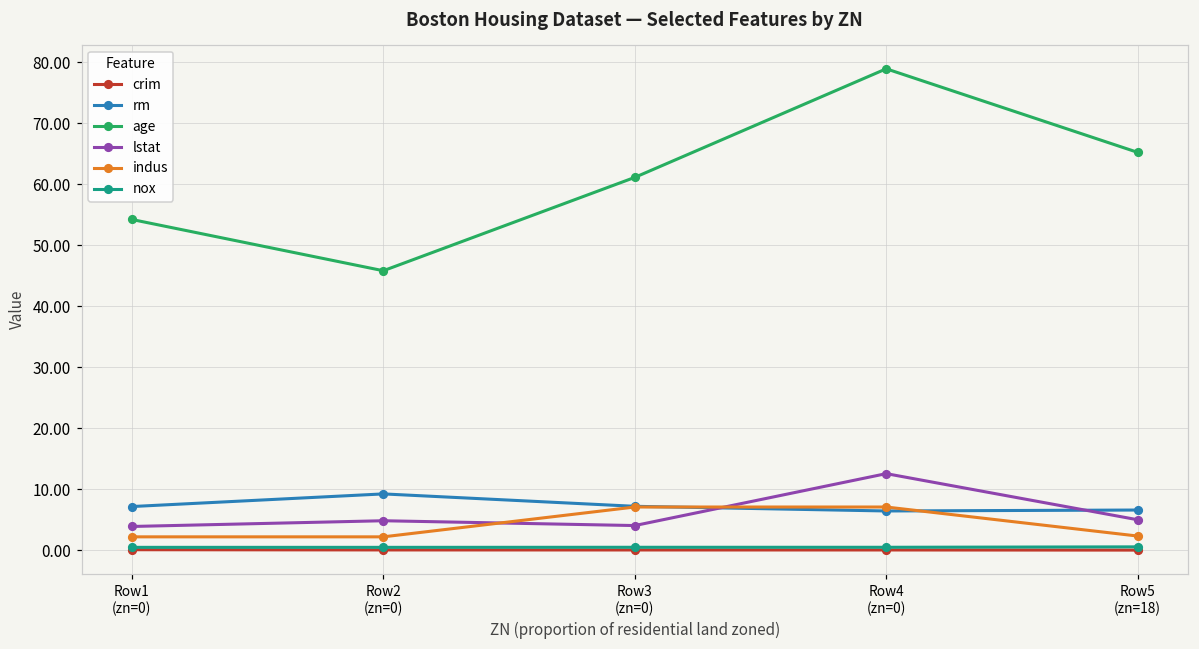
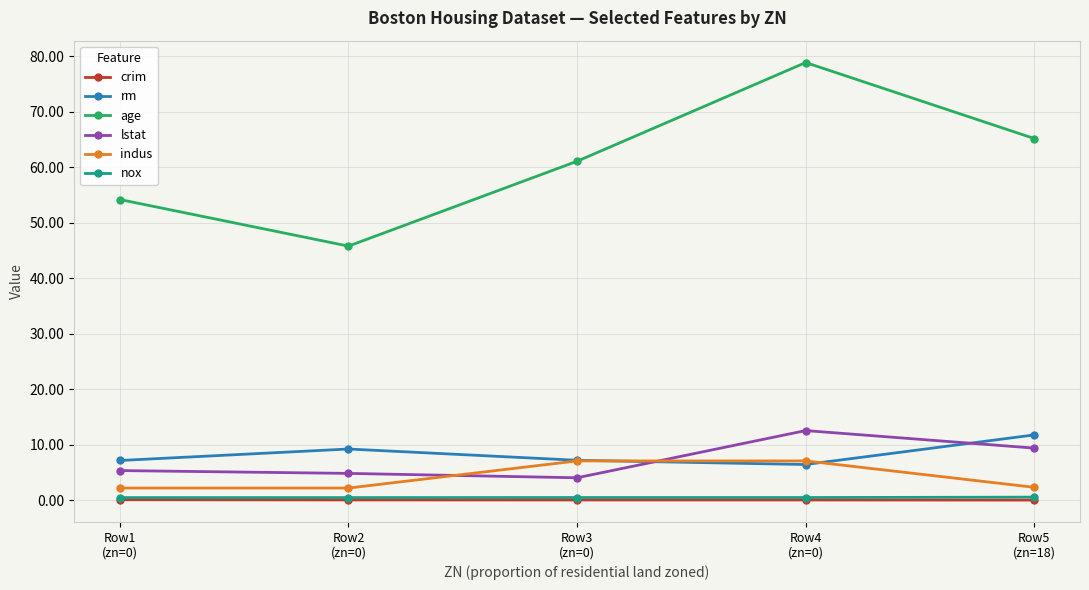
lstat, Row1 (zn=0): 4 -> 5
rm, Row5 (zn=18): 7 -> 12
lstat, Row5 (zn=18): 5 -> 9
